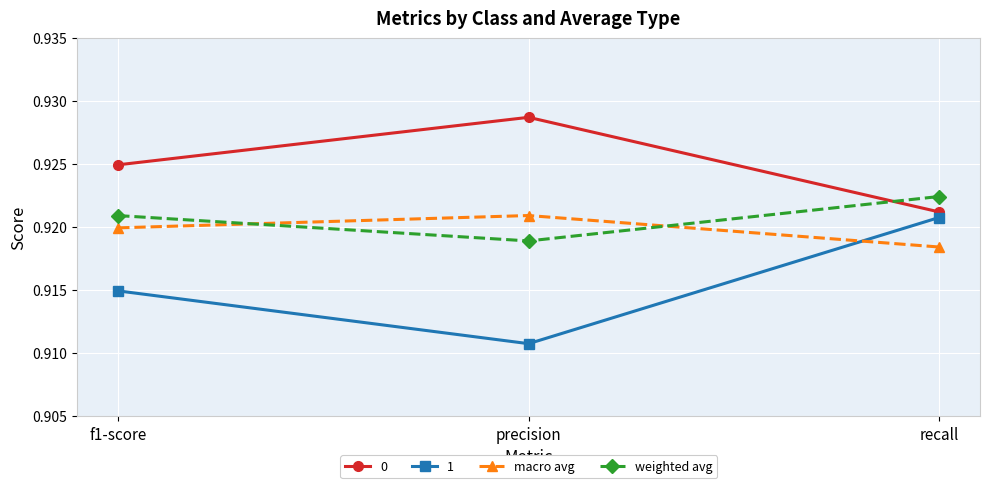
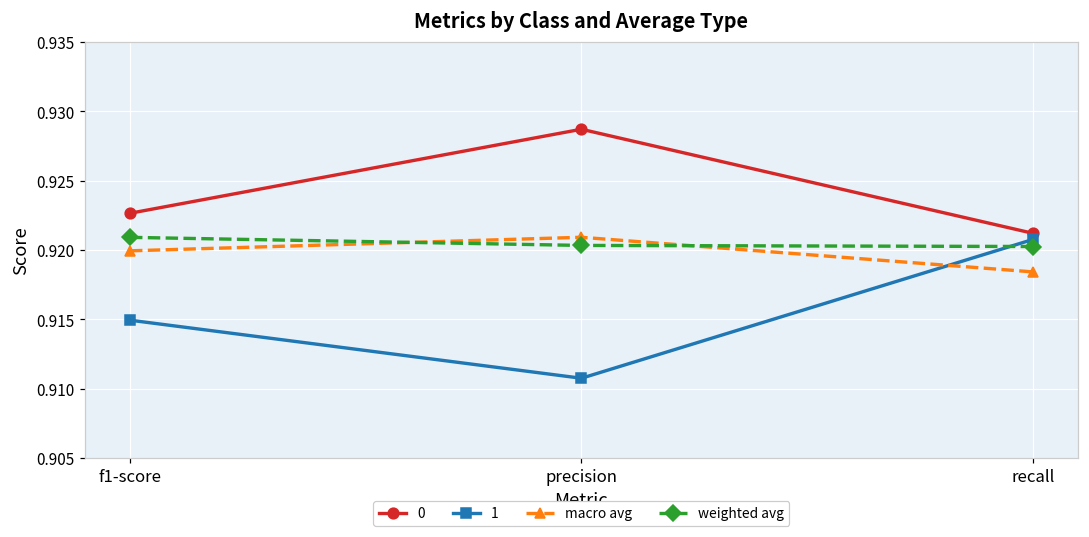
0, f1-score: 0.9249 -> 0.9227
weighted avg, precision: 0.9189 -> 0.9203
weighted avg, recall: 0.9224 -> 0.9203
